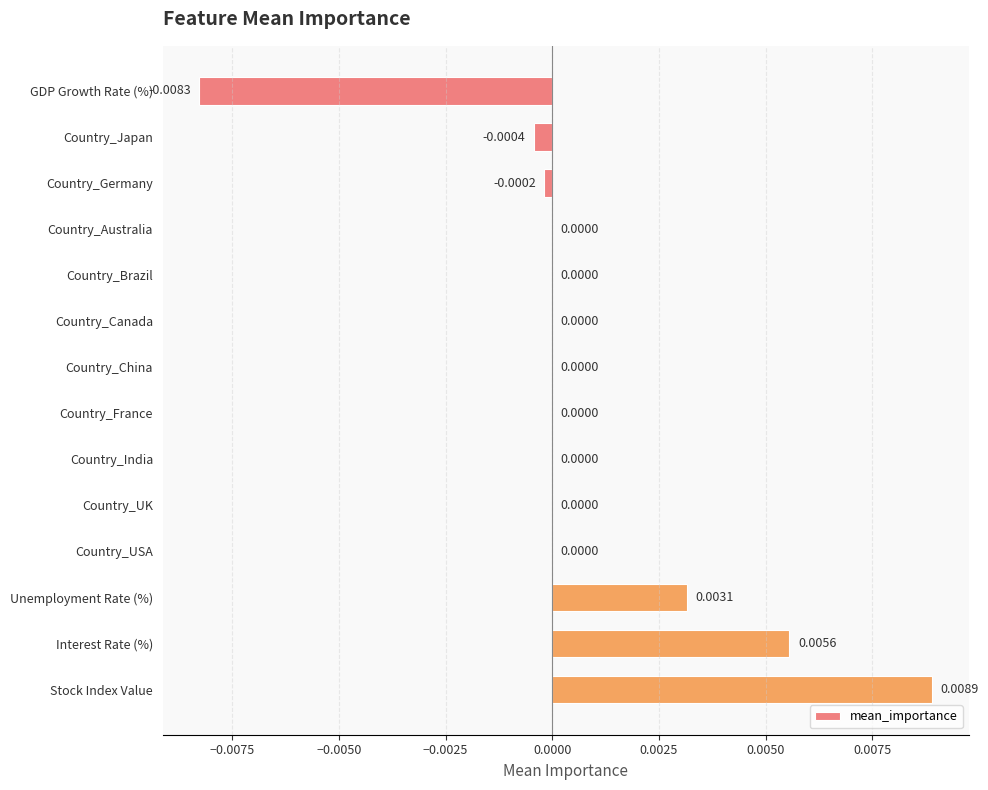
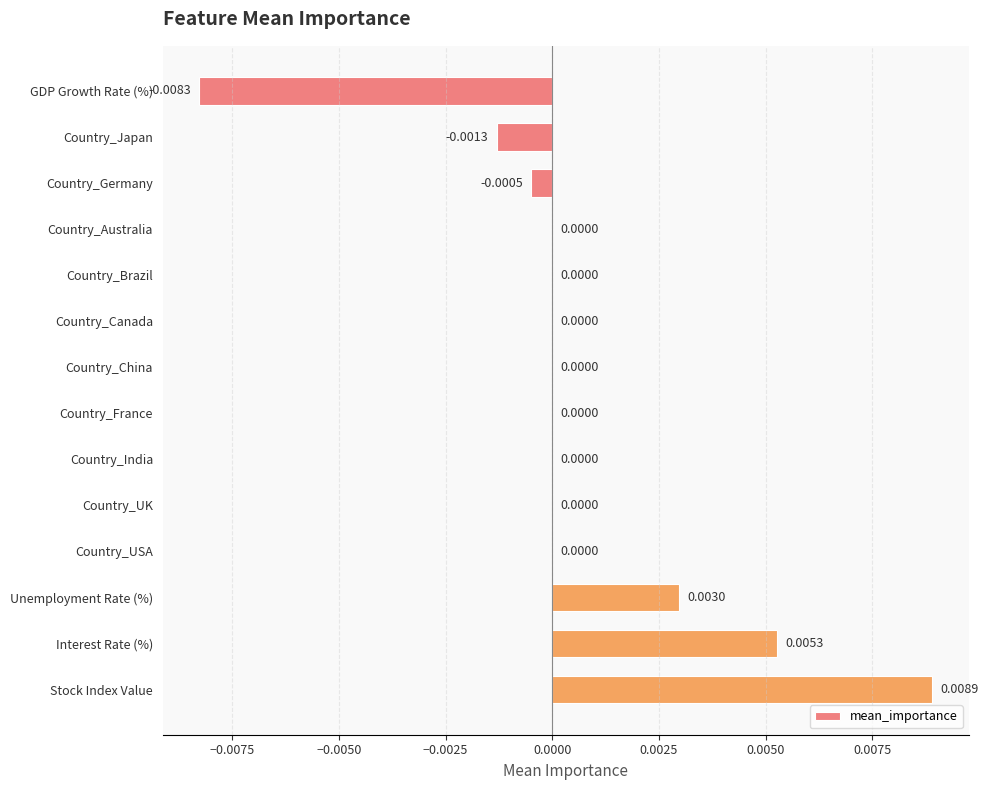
Country_Japan: -0.0004 -> -0.0013
Country_Germany: -0.0002 -> -0.0005
Unemployment Rate (%): 0.0031 -> 0.0030
Interest Rate (%): 0.0056 -> 0.0053
